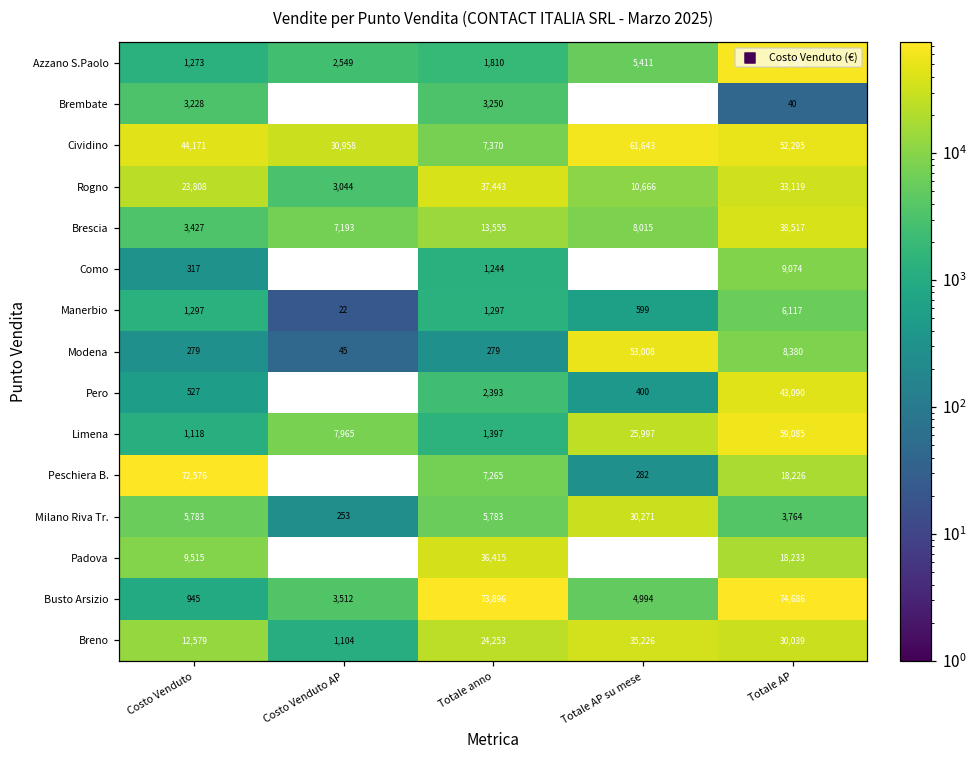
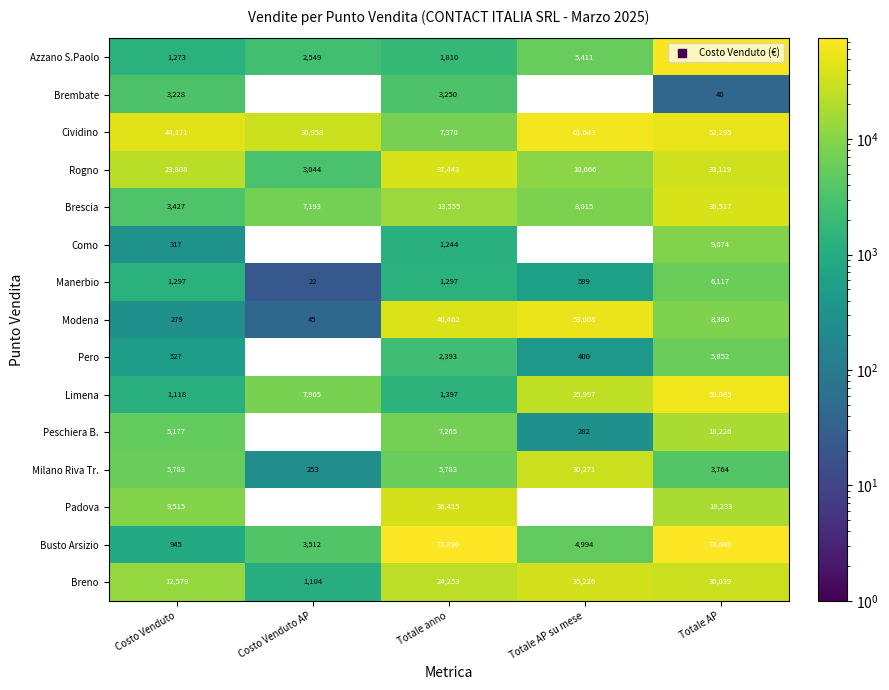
Modena, Totale anno: 279 -> 40,462
Pero, Totale AP: 43,090 -> 5,852
Peschiera B., Costo Venduto: 72,576 -> 5,177
